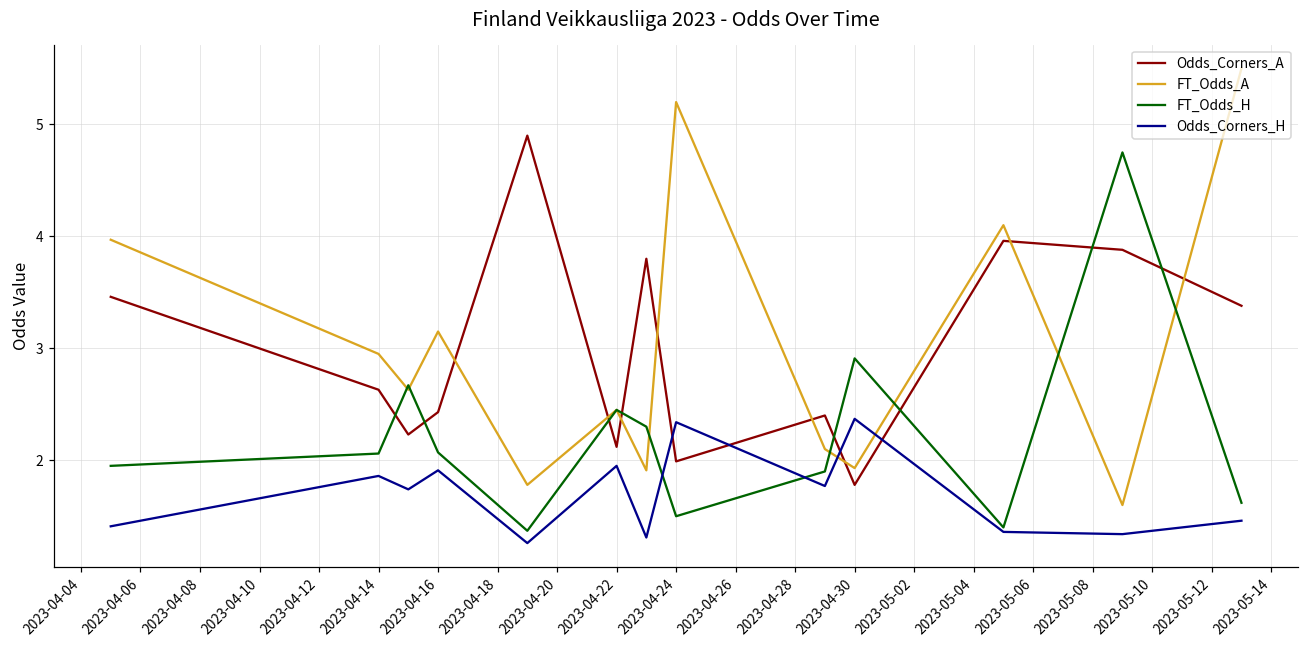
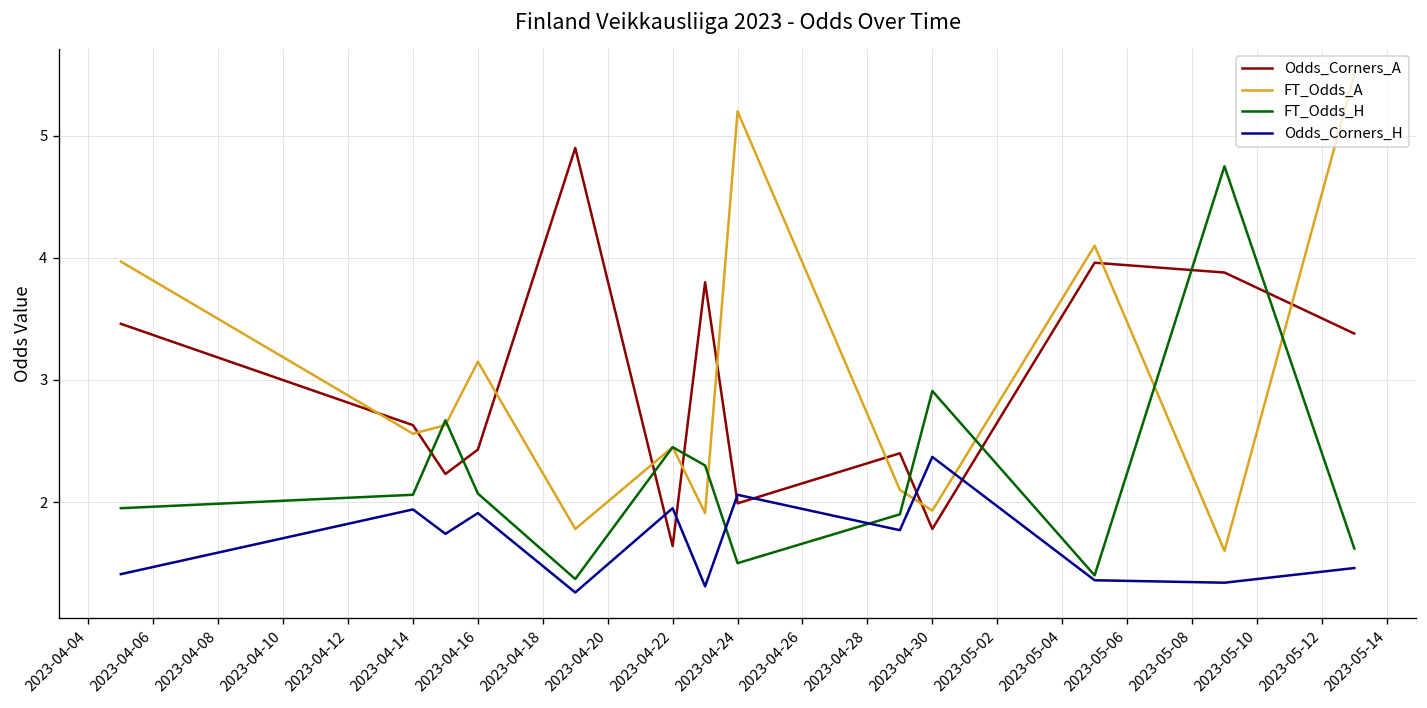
FT_Odds_A, 2023-04-14: 2.95 -> 2.56
Odds_Corners_H, 2023-04-14: 1.86 -> 1.94
Odds_Corners_A, 2023-04-22: 2.12 -> 1.64
Odds_Corners_H, 2023-04-24: 2.34 -> 2.06
